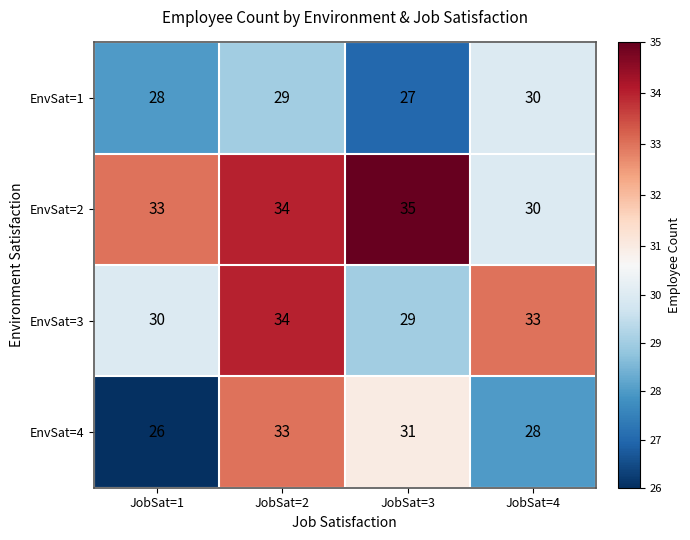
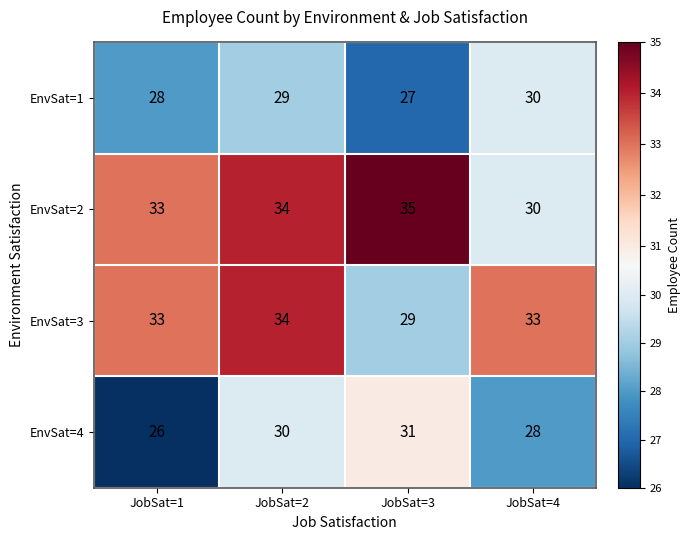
EnvSat=3, JobSat=1: 30 -> 33
EnvSat=4, JobSat=2: 33 -> 30
